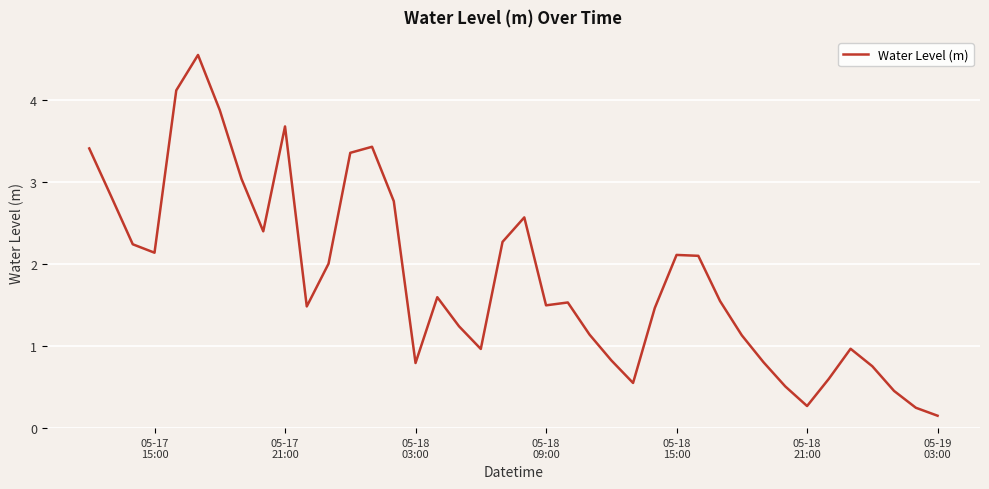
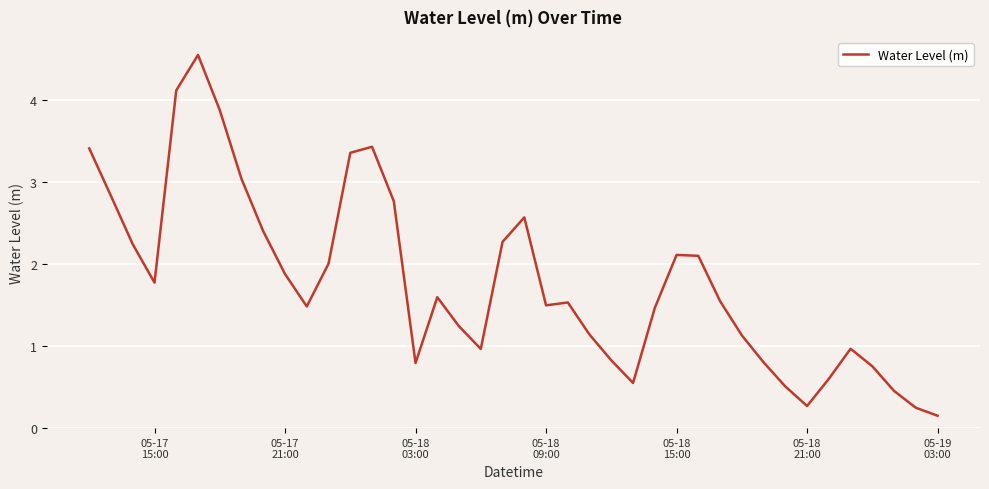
05-17 15:00: 2.1 -> 1.8
05-17 21:00: 3.7 -> 1.9
